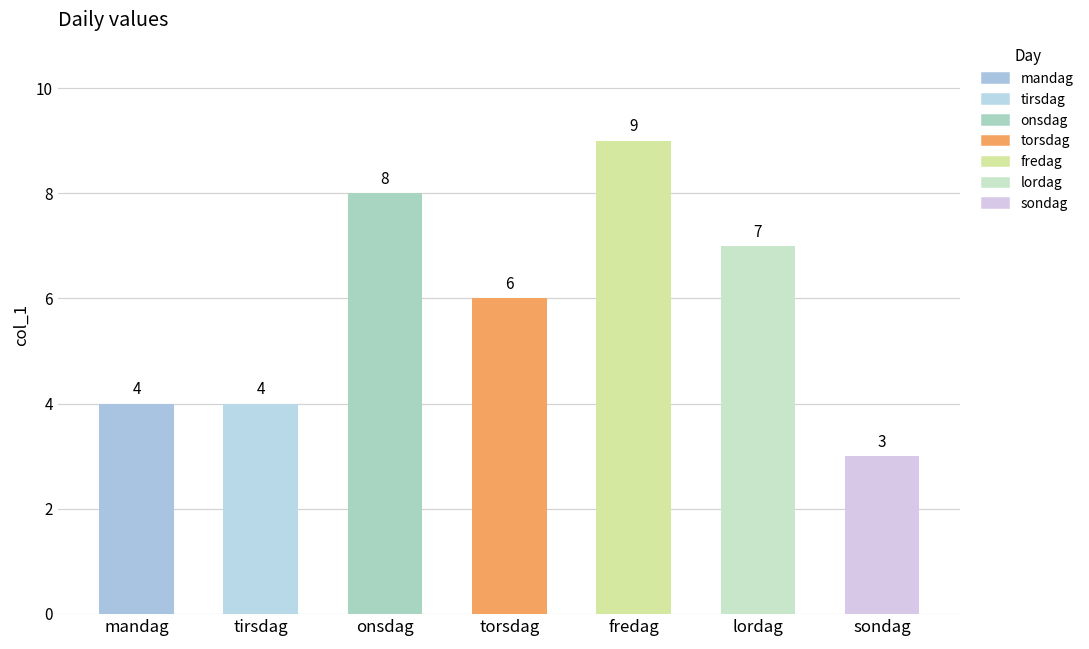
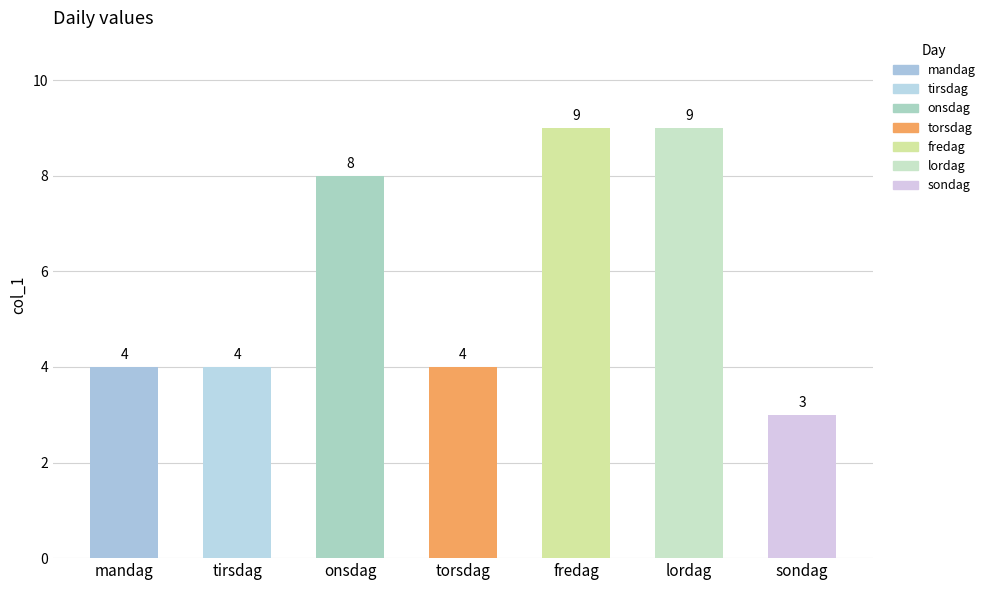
torsdag: 6 -> 4
lordag: 7 -> 9
